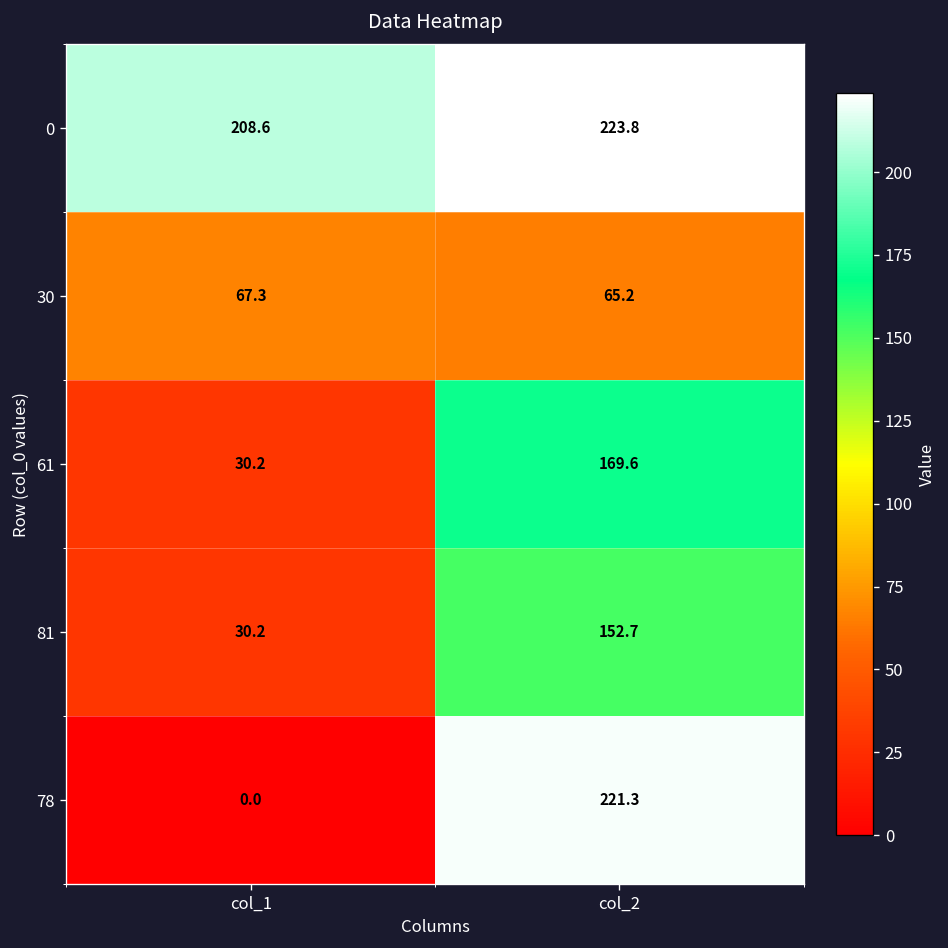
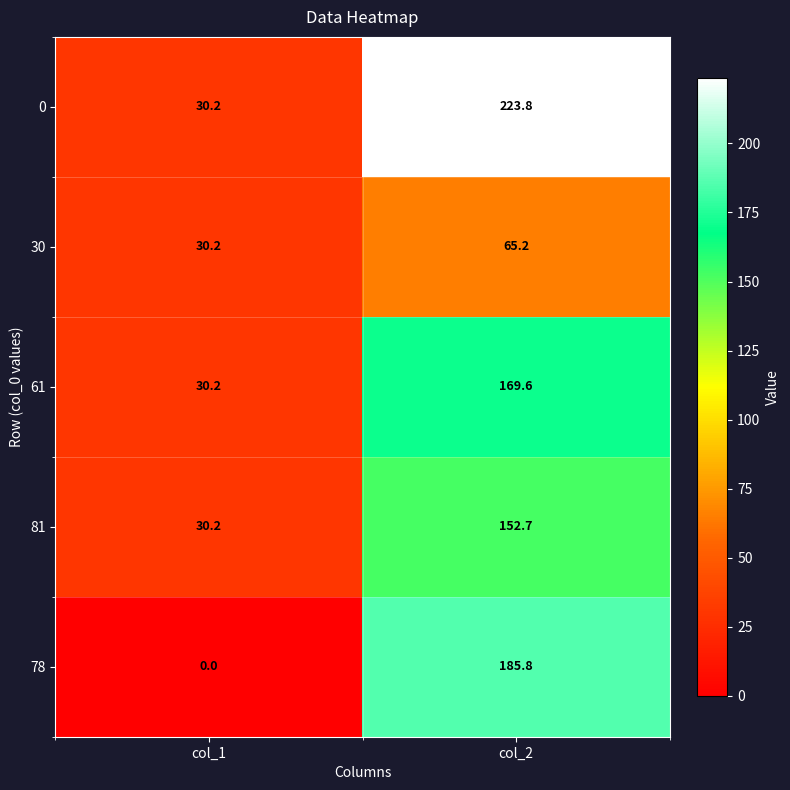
0, col_1: 208.6 -> 30.2
30, col_1: 67.3 -> 30.2
78, col_2: 221.3 -> 185.8
